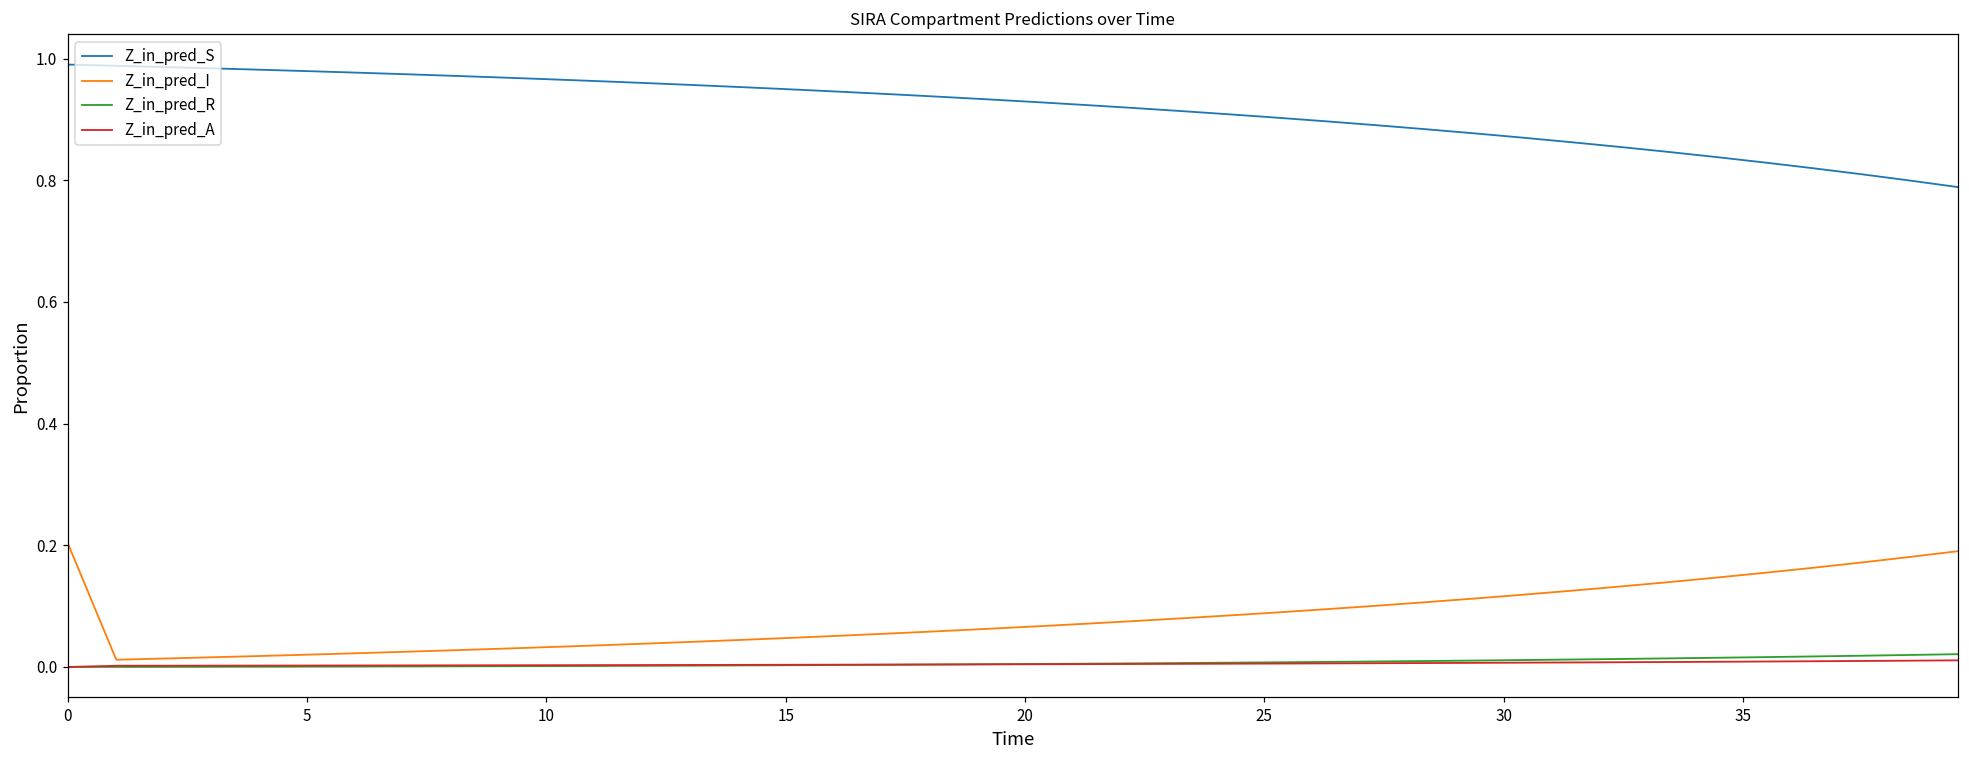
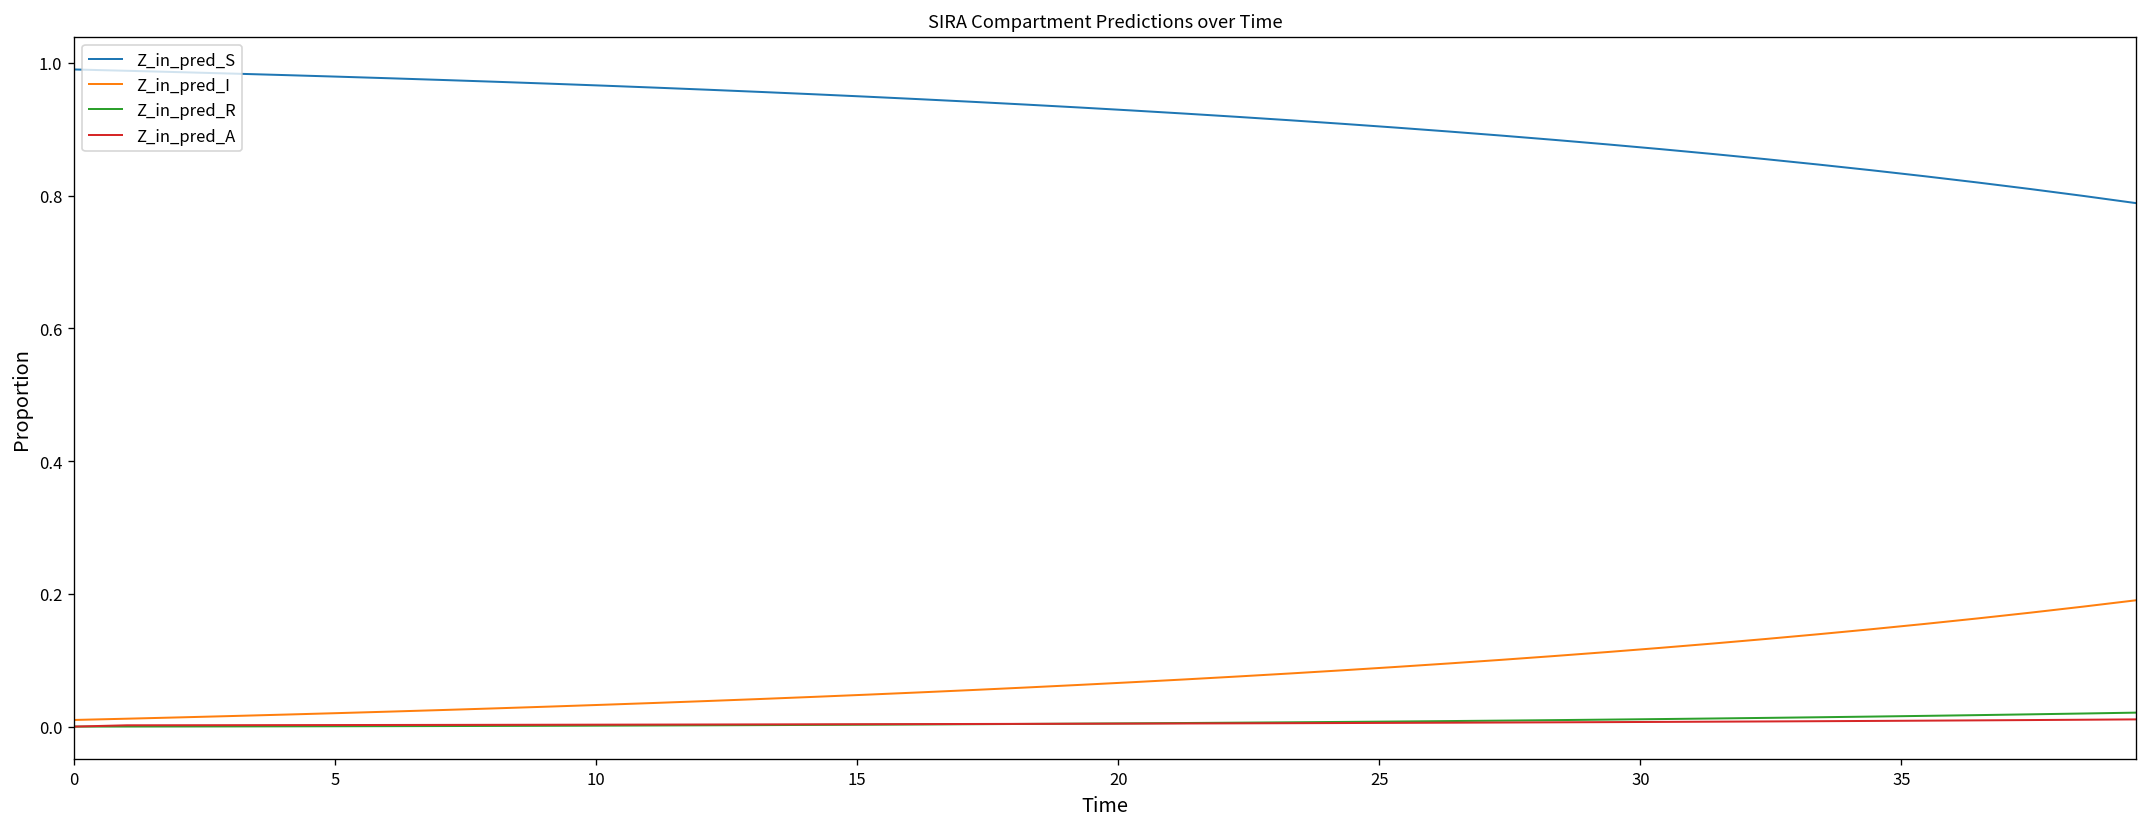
Z_in_pred_I, 0: 0.20 -> 0.01
